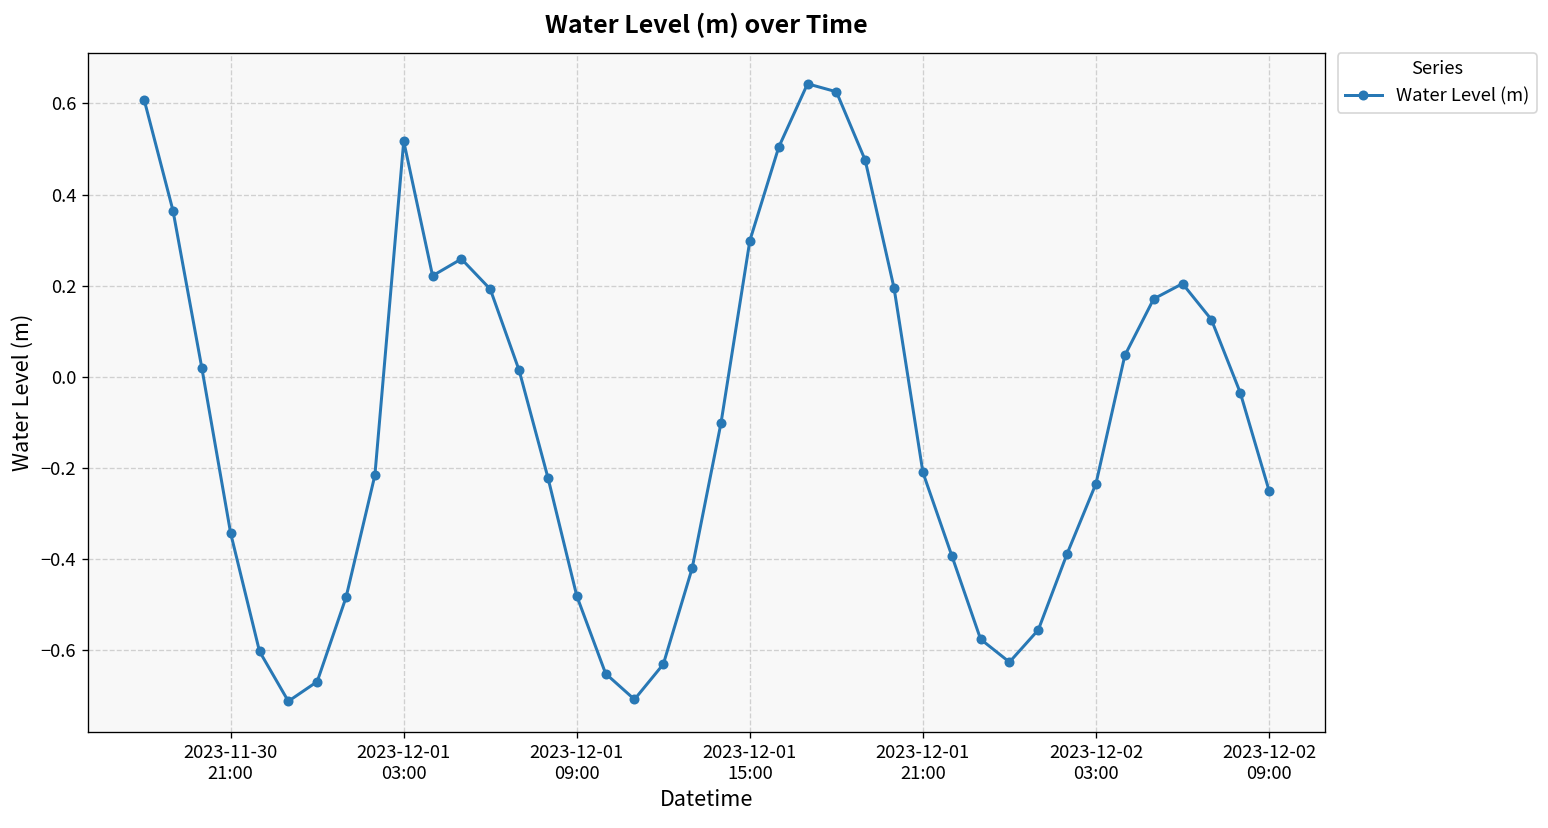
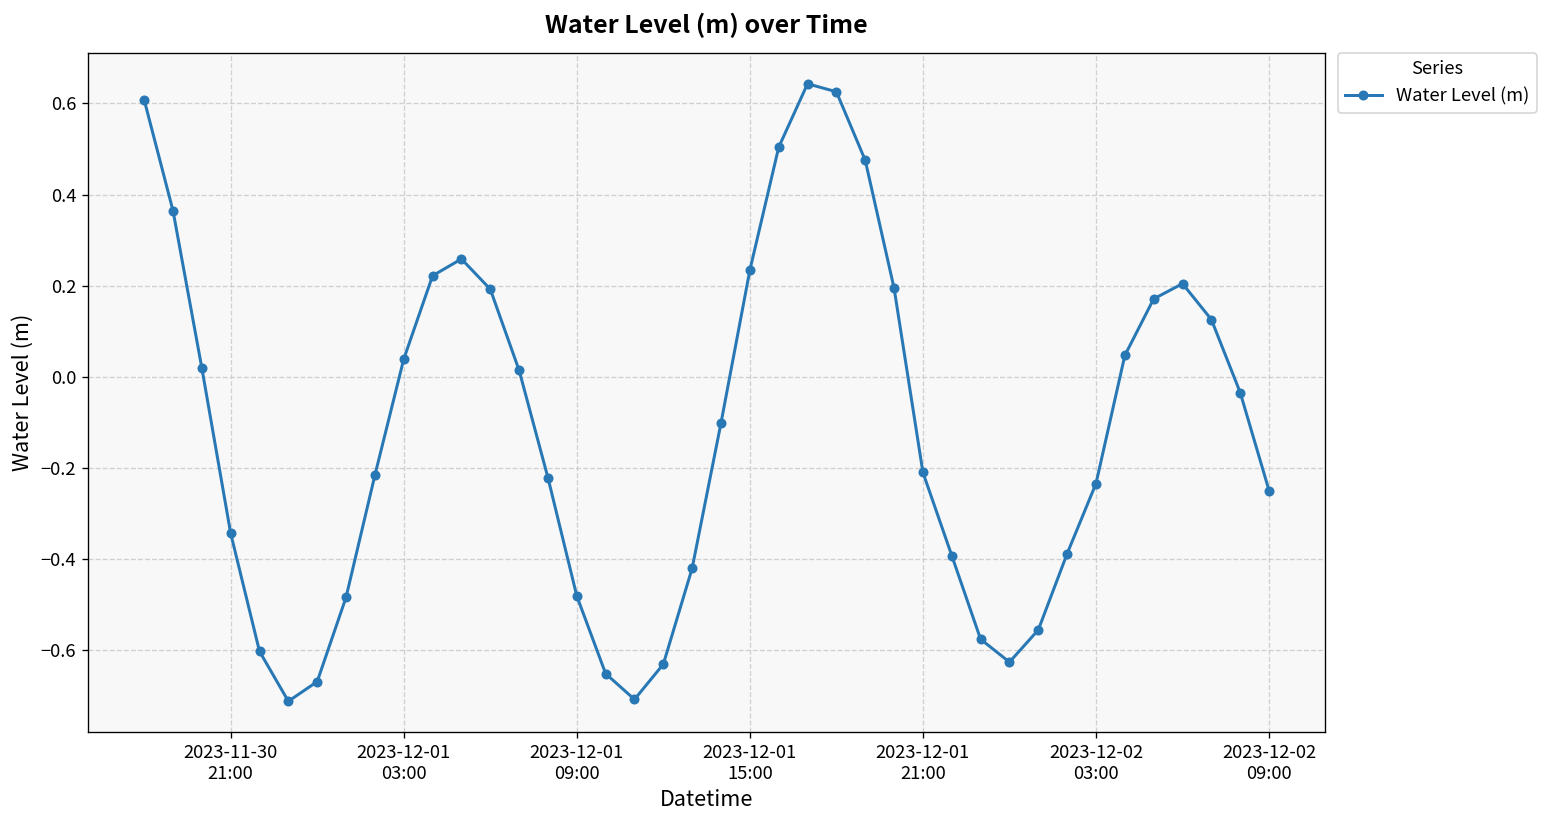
2023-12-01 03:00: 0.52 -> 0.04
2023-12-01 15:00: 0.30 -> 0.23
